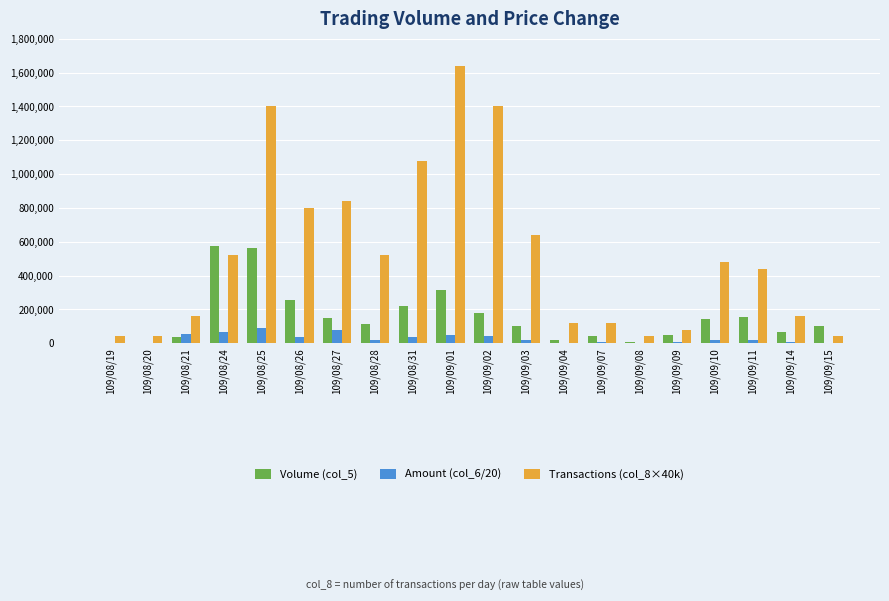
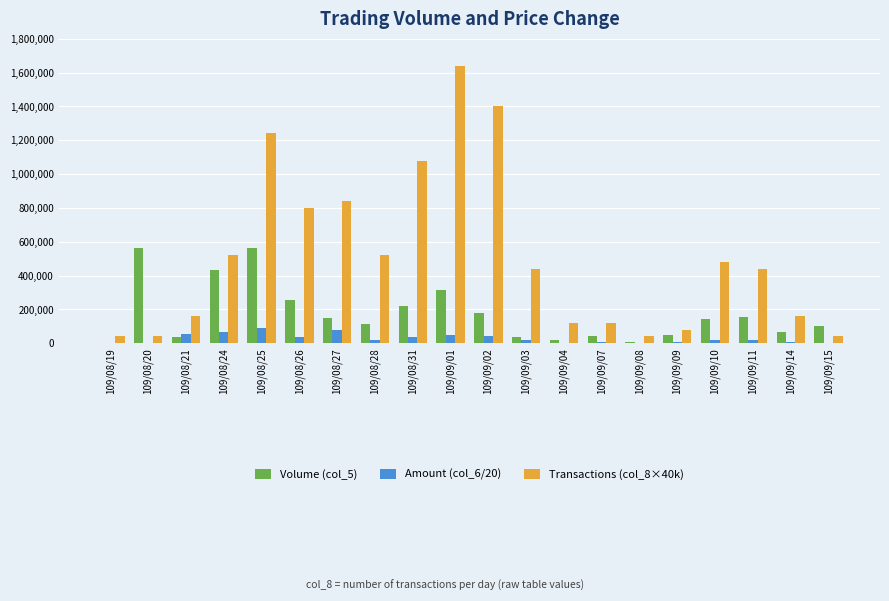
Volume (col_5), 109/08/20: 0 -> 560,000
Volume (col_5), 109/08/24: 570,000 -> 430,000
Transactions (col_8×40k), 109/08/25: 1,400,000 -> 1,240,000
Volume (col_5), 109/09/03: 100,000 -> 40,000
Transactions (col_8×40k), 109/09/03: 640,000 -> 440,000
